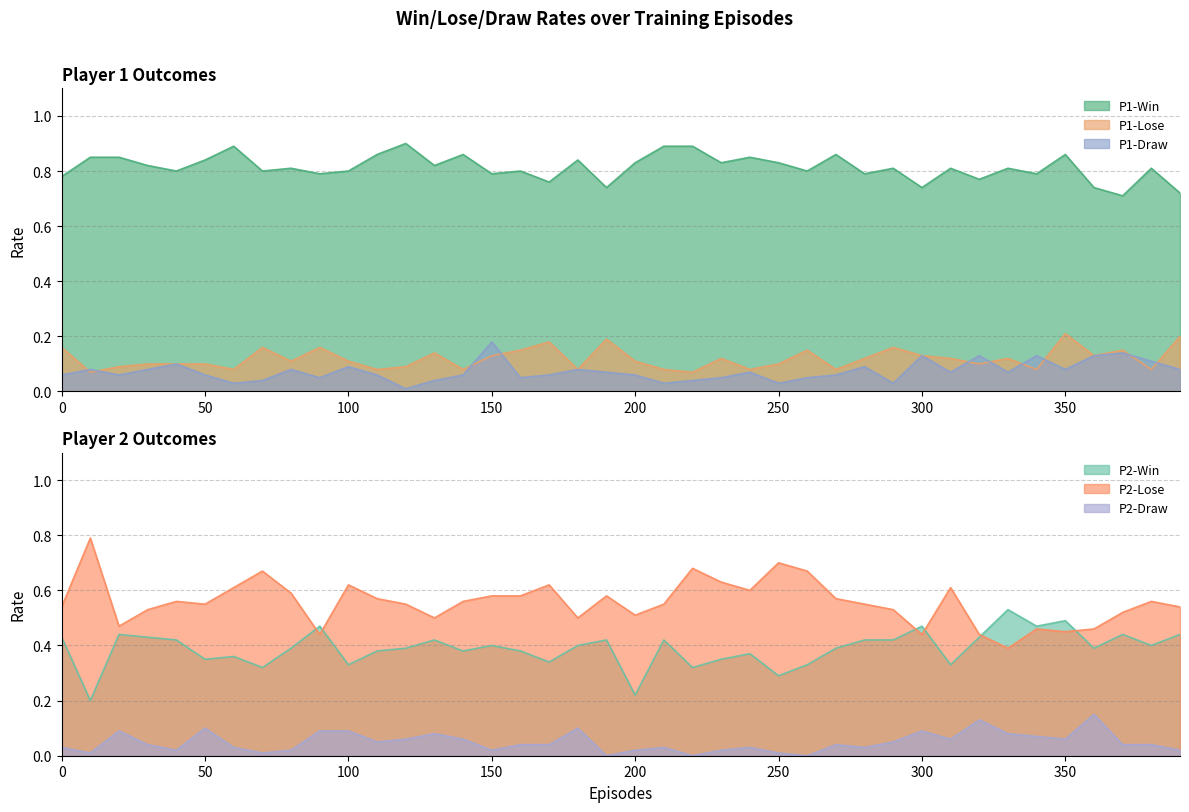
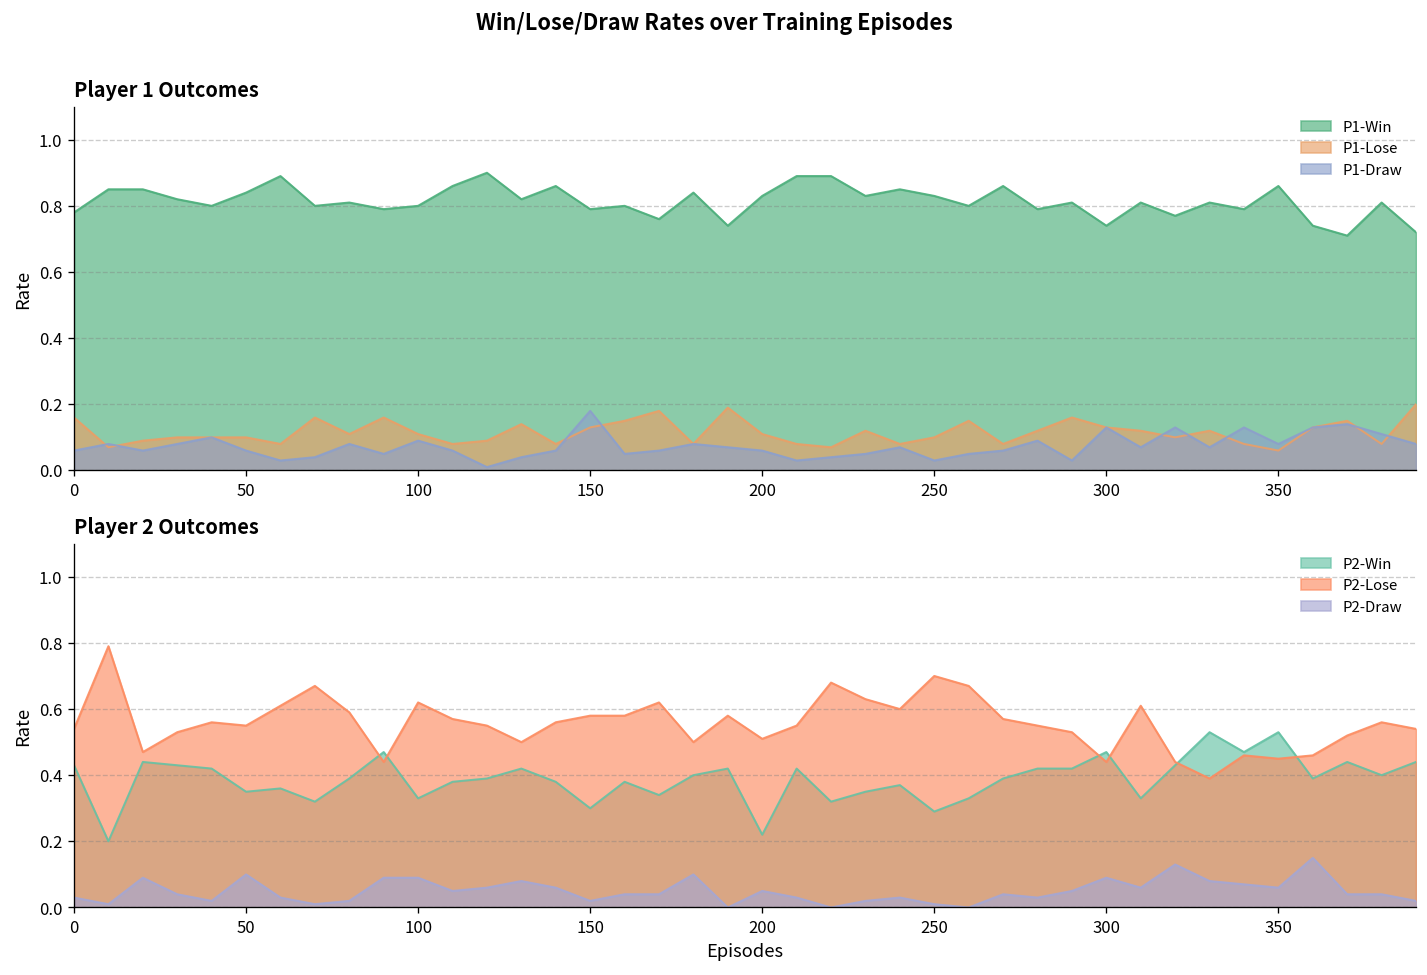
Player 1 Outcomes, P1-Lose, 350: 0.21 -> 0.06
Player 2 Outcomes, P2-Win, 150: 0.4 -> 0.3
Player 2 Outcomes, P2-Draw, 200: 0.02 -> 0.05
Player 2 Outcomes, P2-Win, 350: 0.49 -> 0.53
